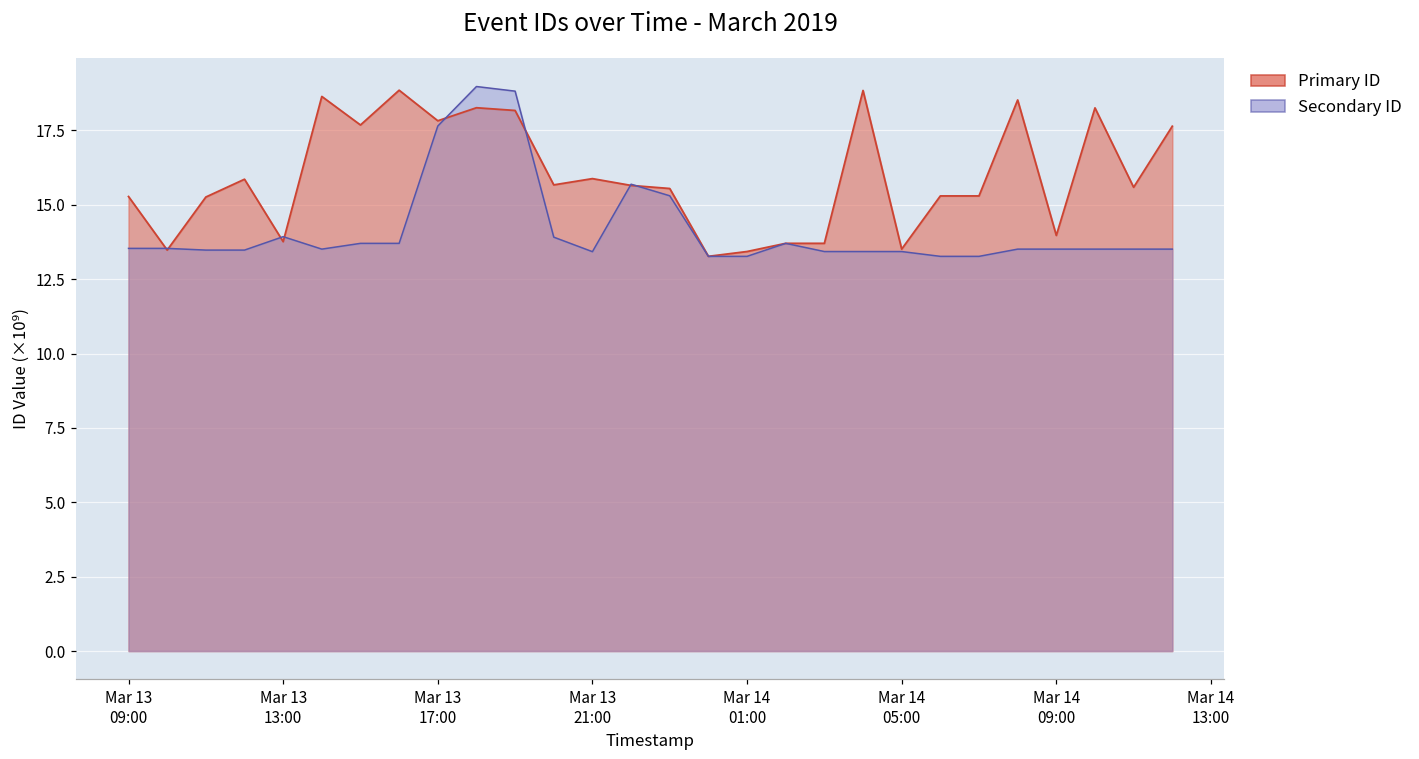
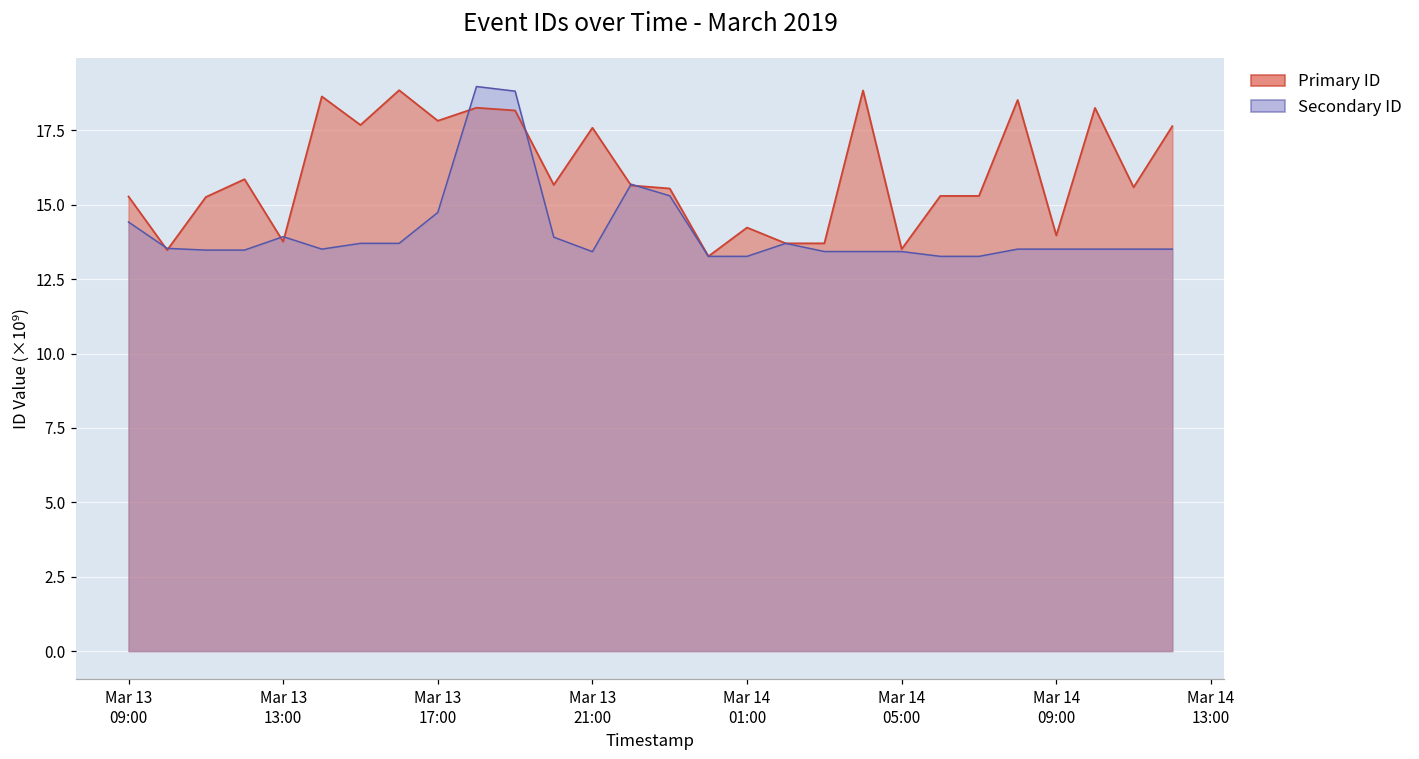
Secondary ID, Mar 13 09:00: 13.5 -> 14.4
Secondary ID, Mar 13 17:00: 17.6 -> 14.7
Primary ID, Mar 13 21:00: 15.9 -> 17.6
Primary ID, Mar 14 01:00: 13.4 -> 14.2
